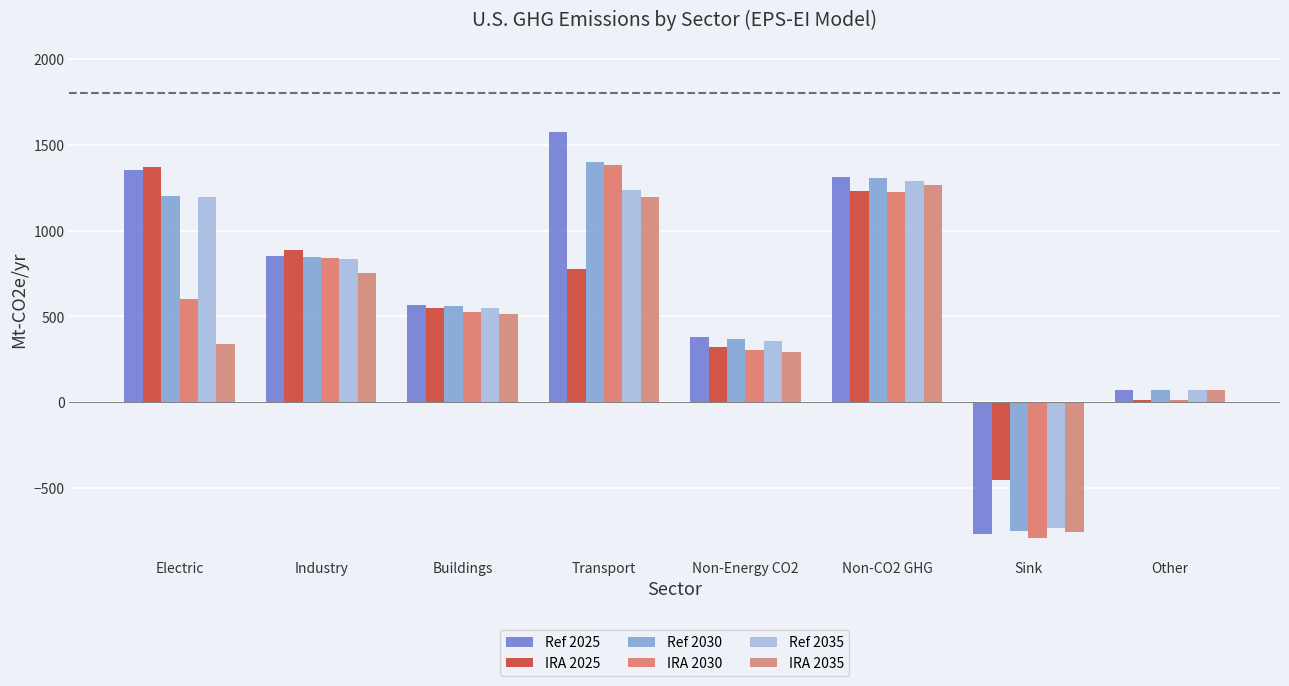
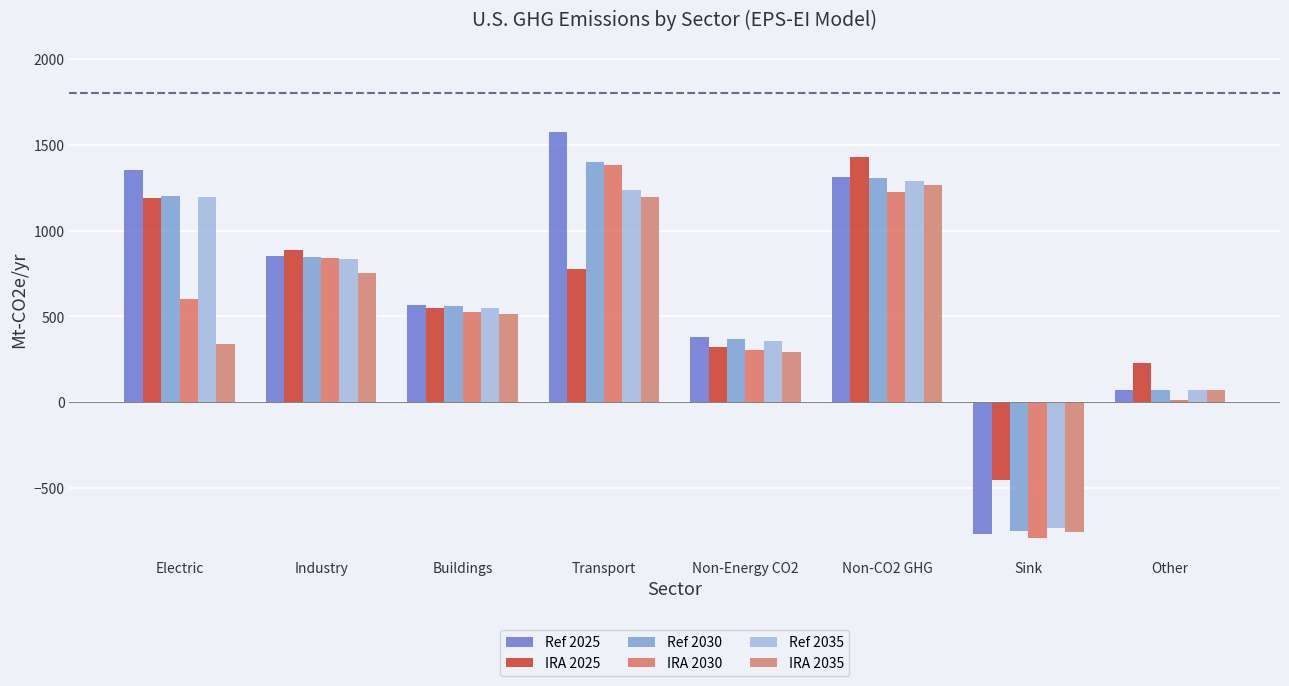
IRA 2025, Electric: 1370 -> 1190
IRA 2025, Non-CO2 GHG: 1230 -> 1430
IRA 2025, Other: 10 -> 230
